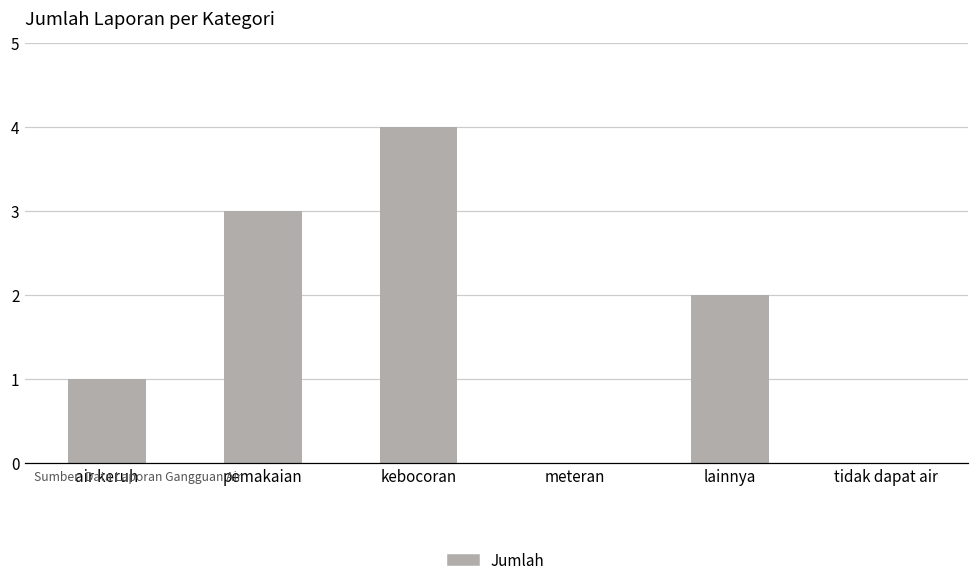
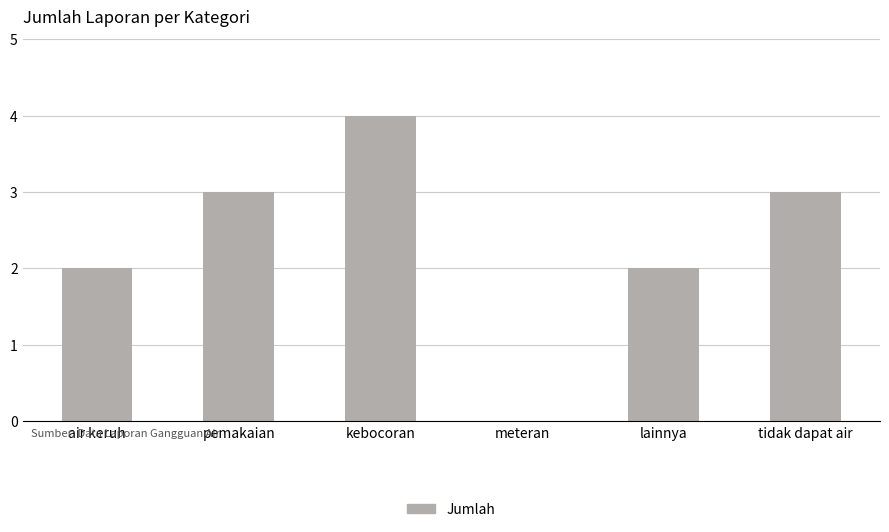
air keruh: 1 -> 2
tidak dapat air: 0 -> 3
